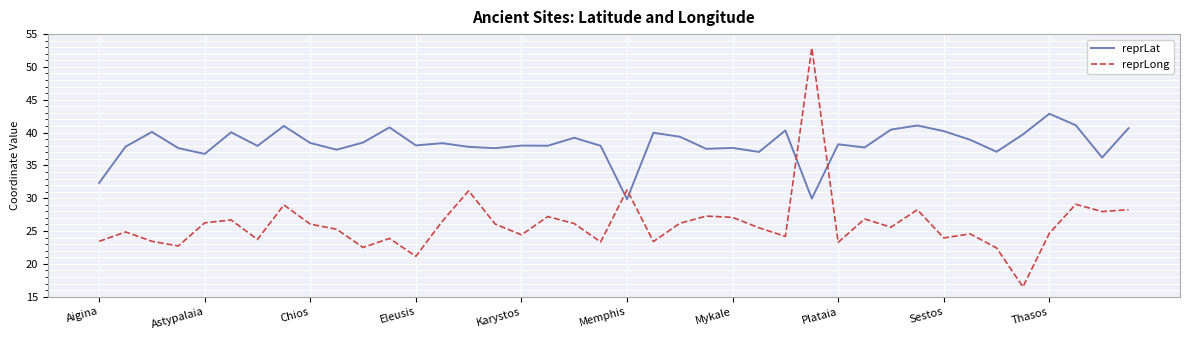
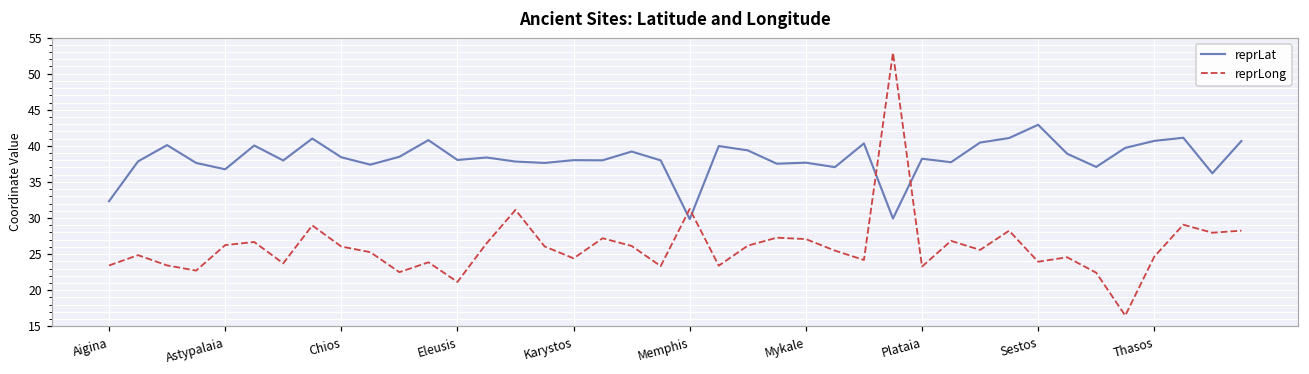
reprLat, Sestos: 40 -> 43
reprLat, Thasos: 43 -> 41
